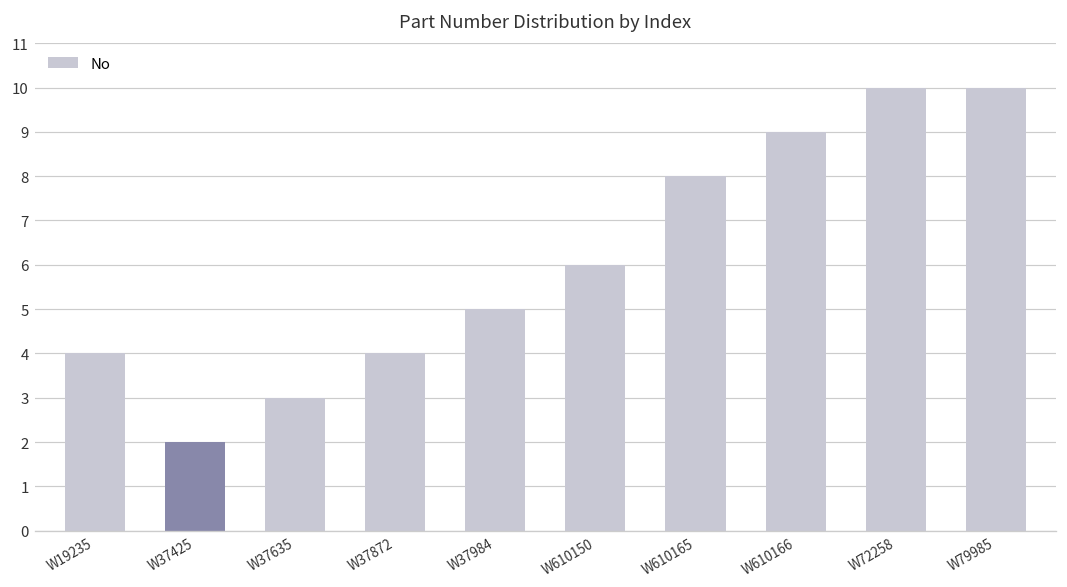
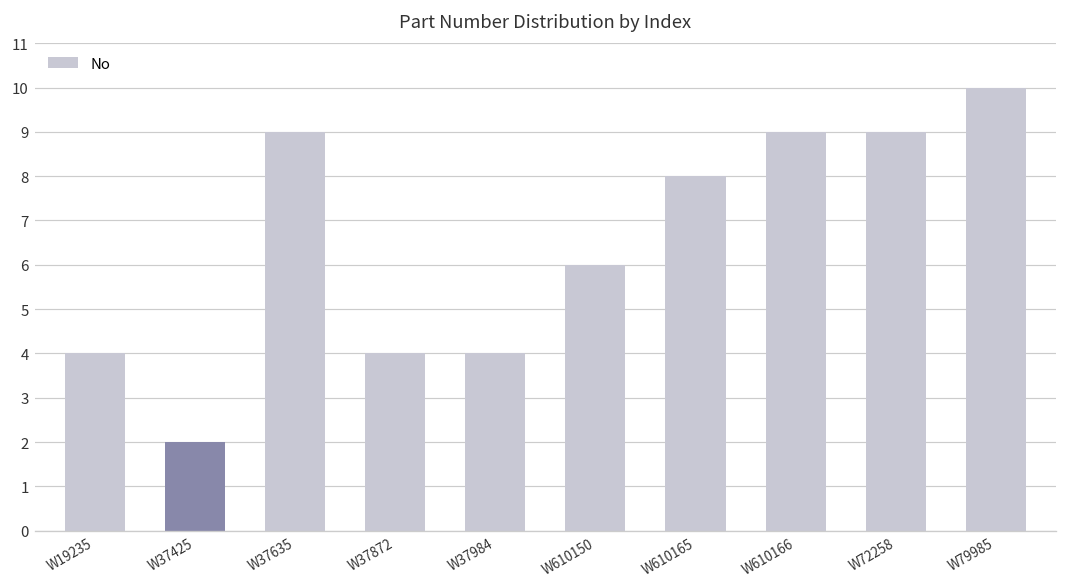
W37635: 3 -> 9
W37984: 5 -> 4
W72258: 10 -> 9
